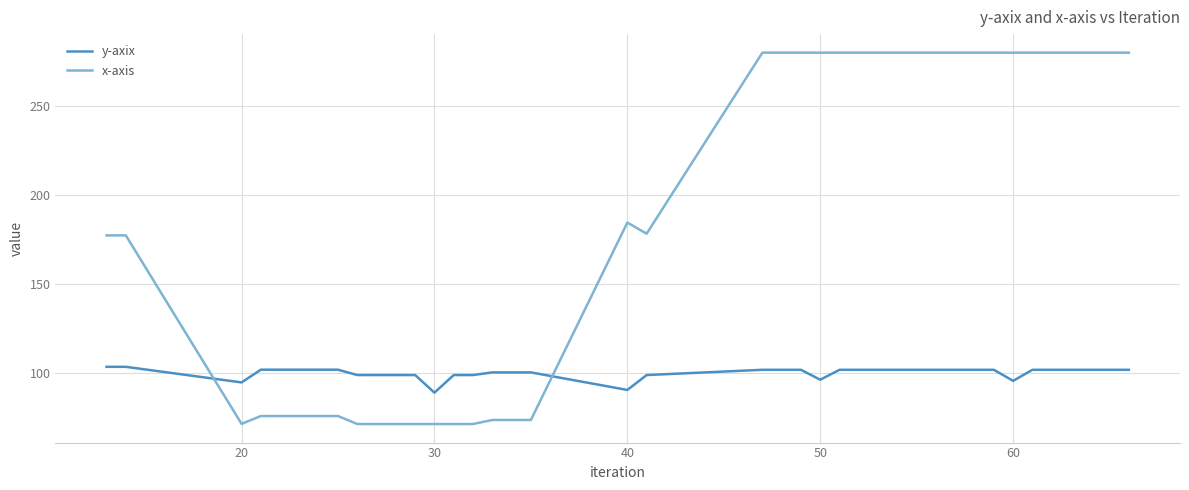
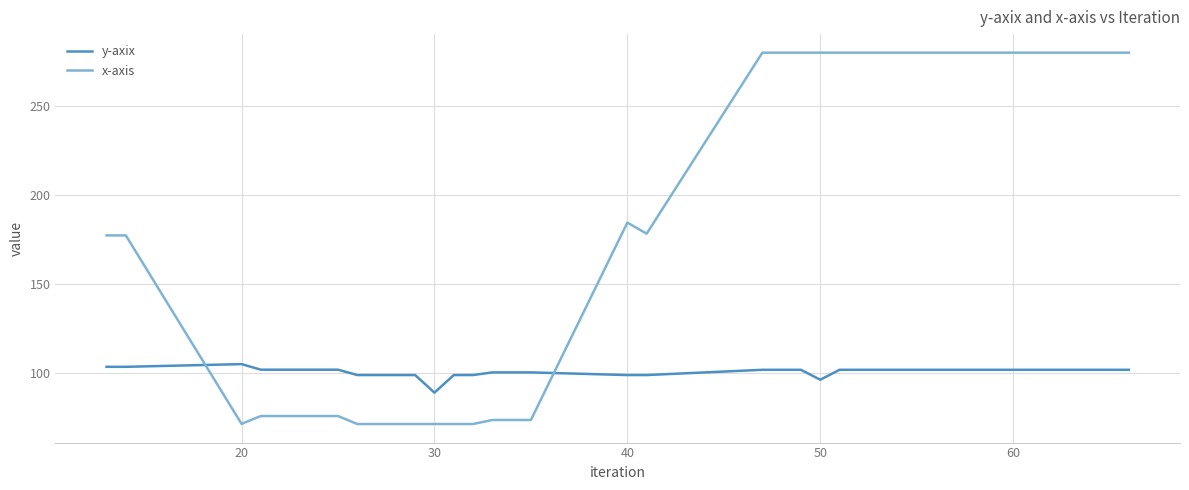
y-axix, 20: 95 -> 105
y-axix, 40: 90 -> 99
y-axix, 60: 96 -> 102
